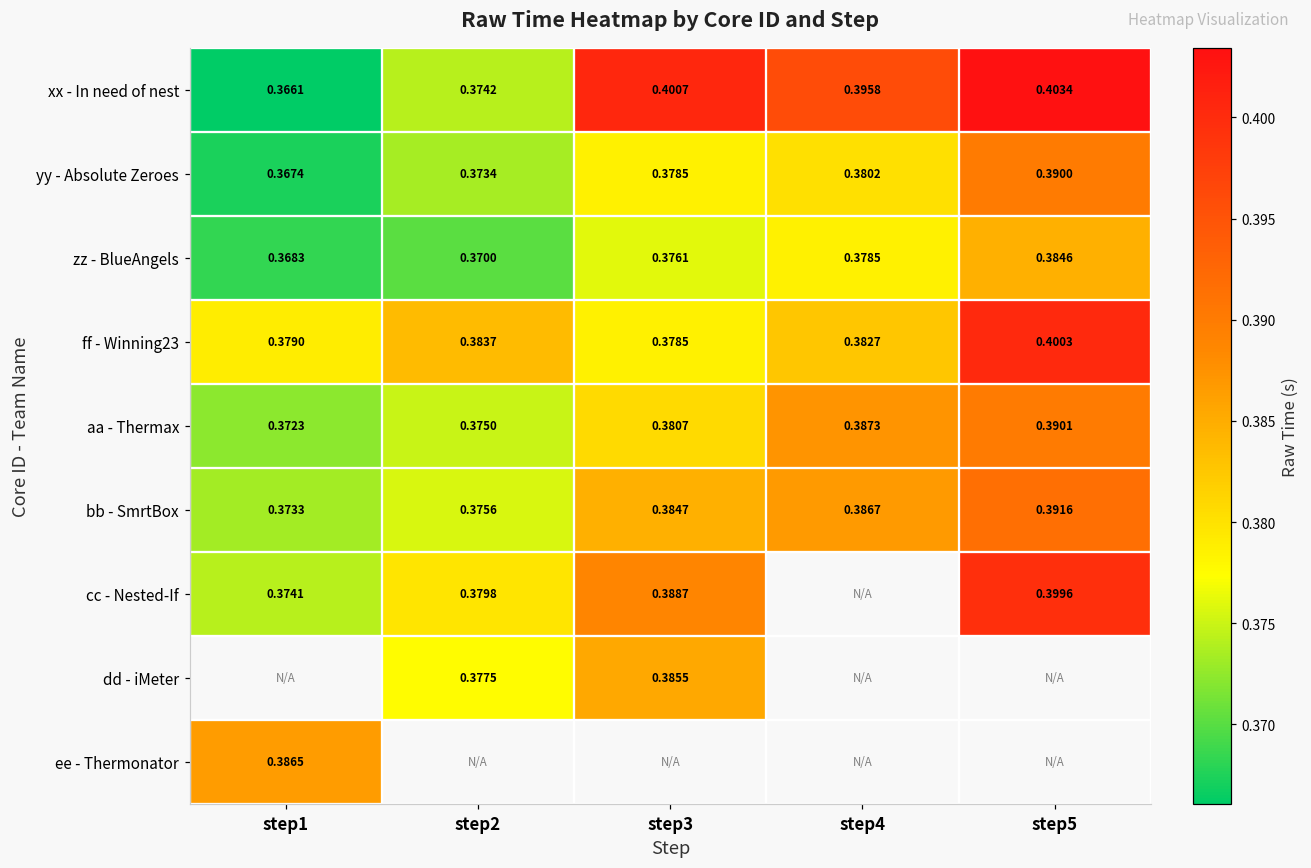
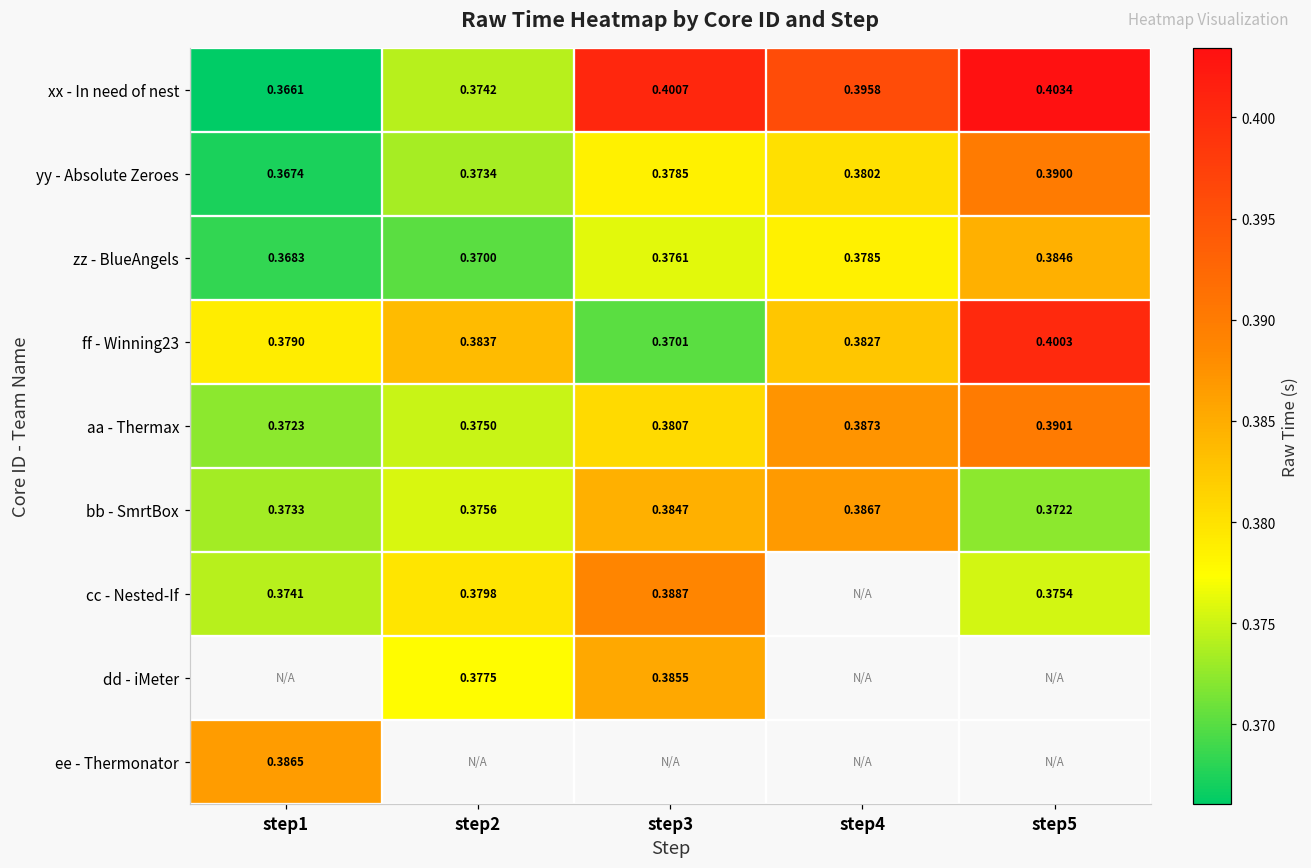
ff - Winning23, step3: 0.3785 -> 0.3701
bb - SmrtBox, step5: 0.3916 -> 0.3722
cc - Nested-If, step5: 0.3996 -> 0.3754
